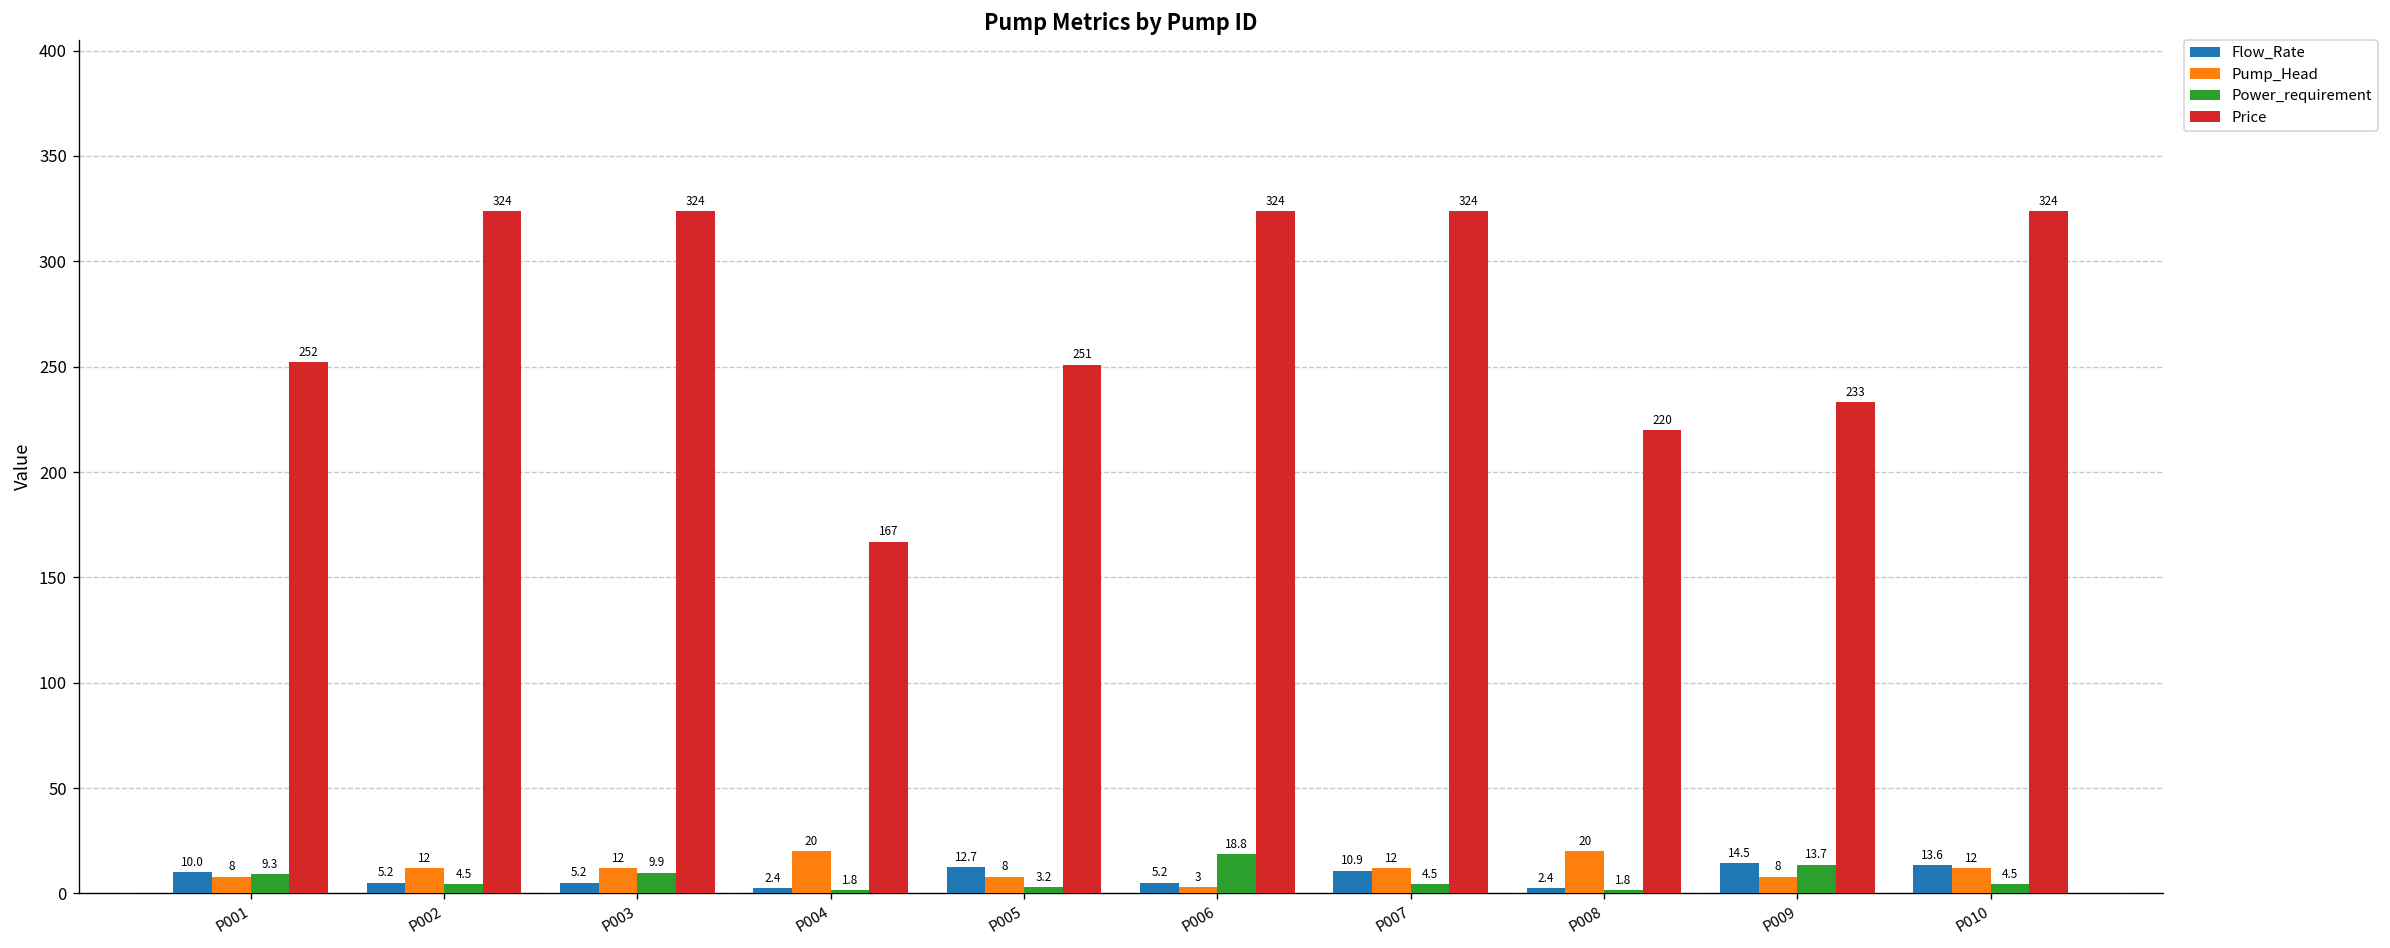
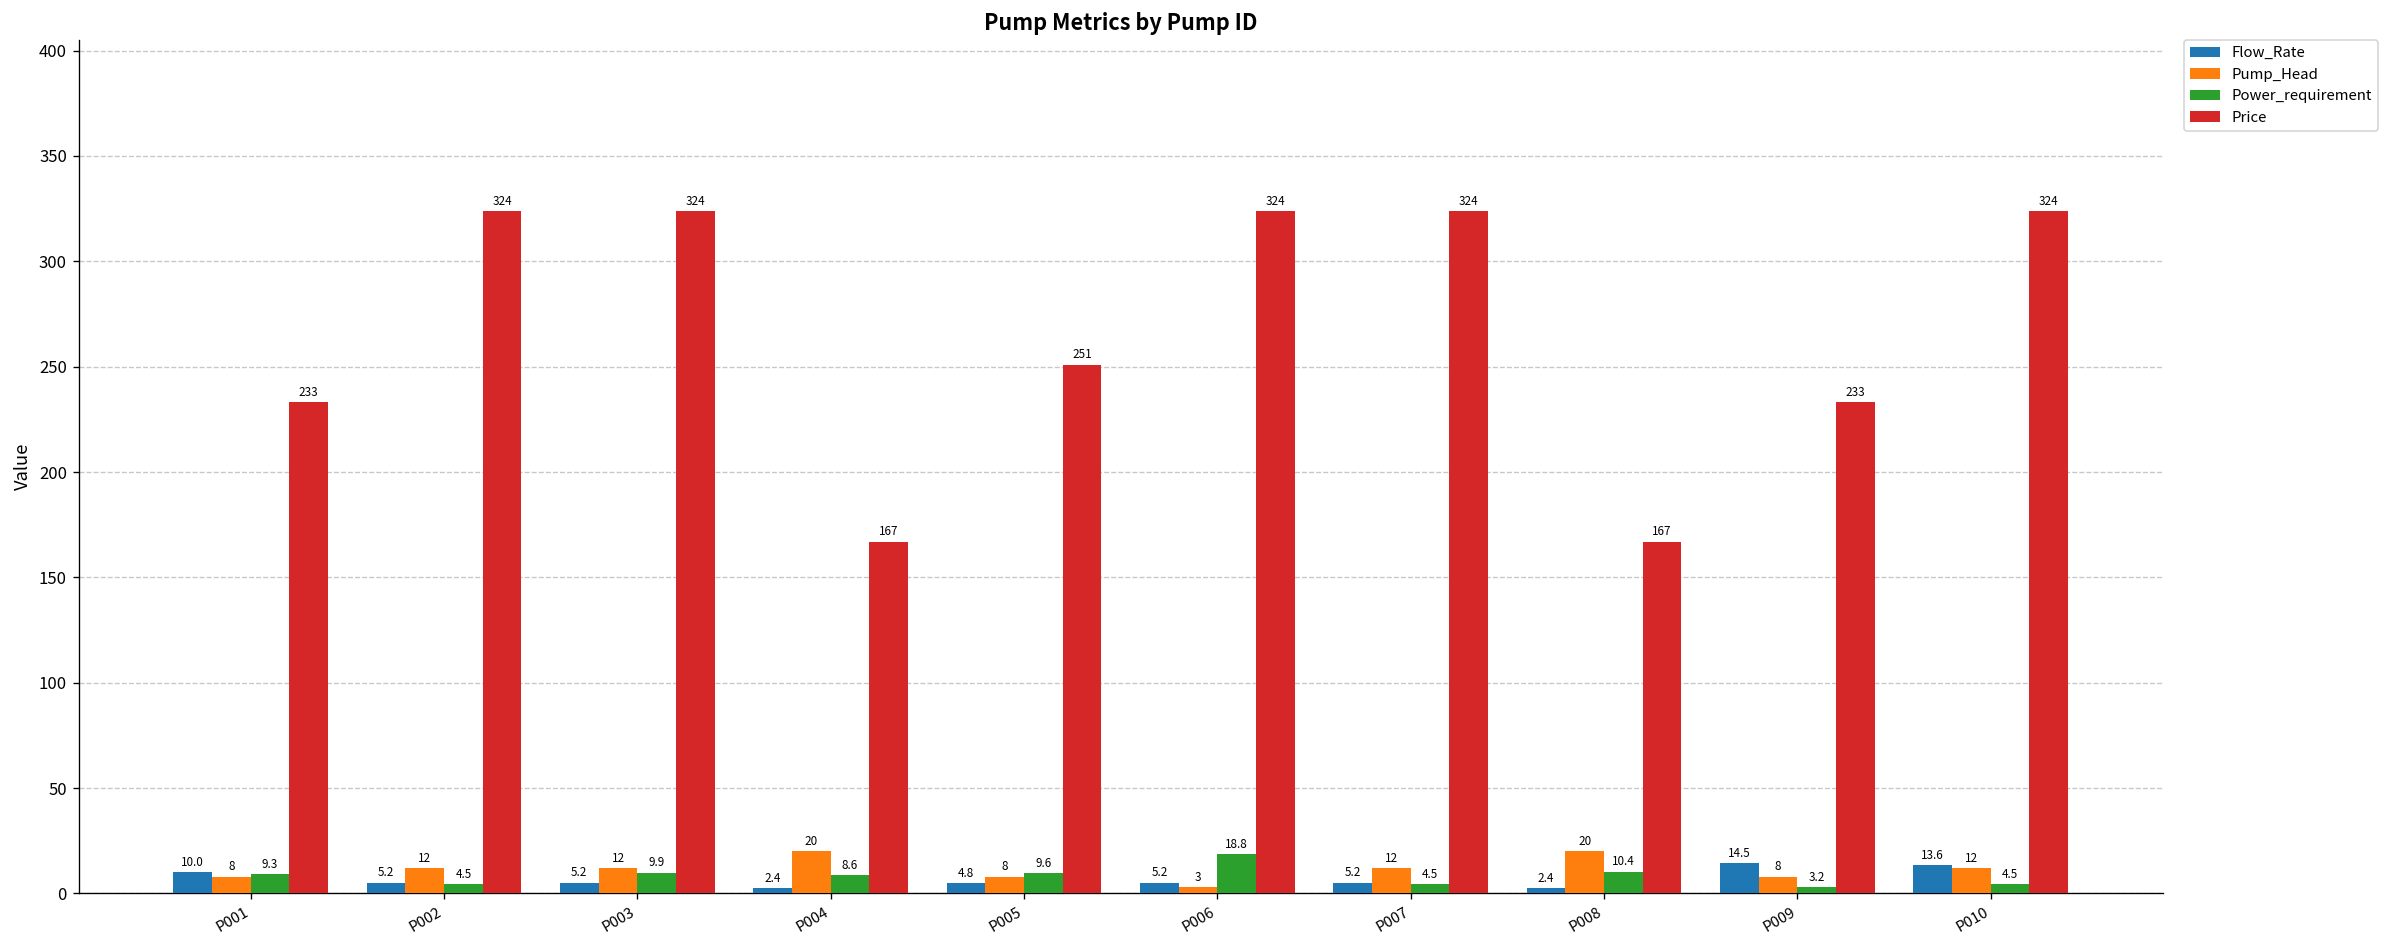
Price, P001: 252 -> 233
Power_requirement, P004: 1.8 -> 8.6
Flow_Rate, P005: 12.7 -> 4.8
Power_requirement, P005: 3.2 -> 9.6
Flow_Rate, P007: 10.9 -> 5.2
Power_requirement, P008: 1.8 -> 10.4
Price, P008: 220 -> 167
Power_requirement, P009: 13.7 -> 3.2
